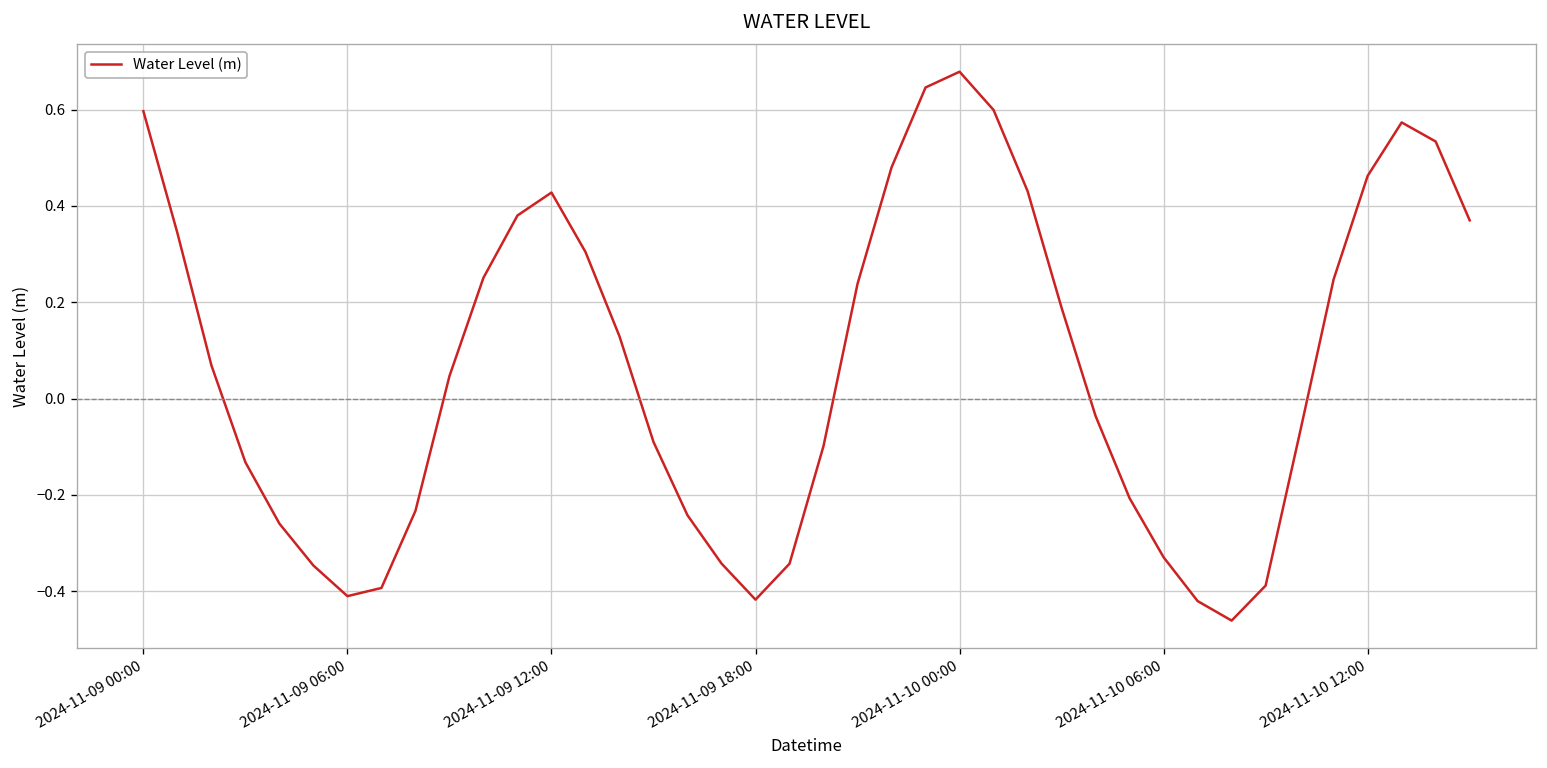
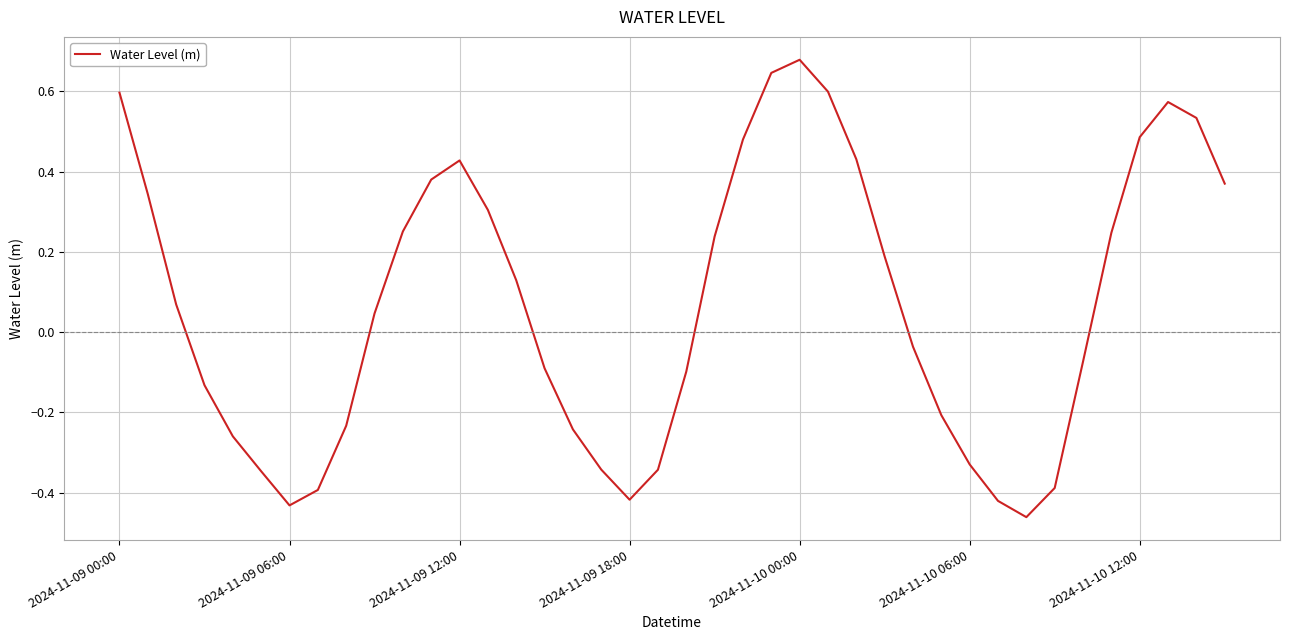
2024-11-09 06:00: -0.41 -> -0.43
2024-11-10 12:00: 0.46 -> 0.49
